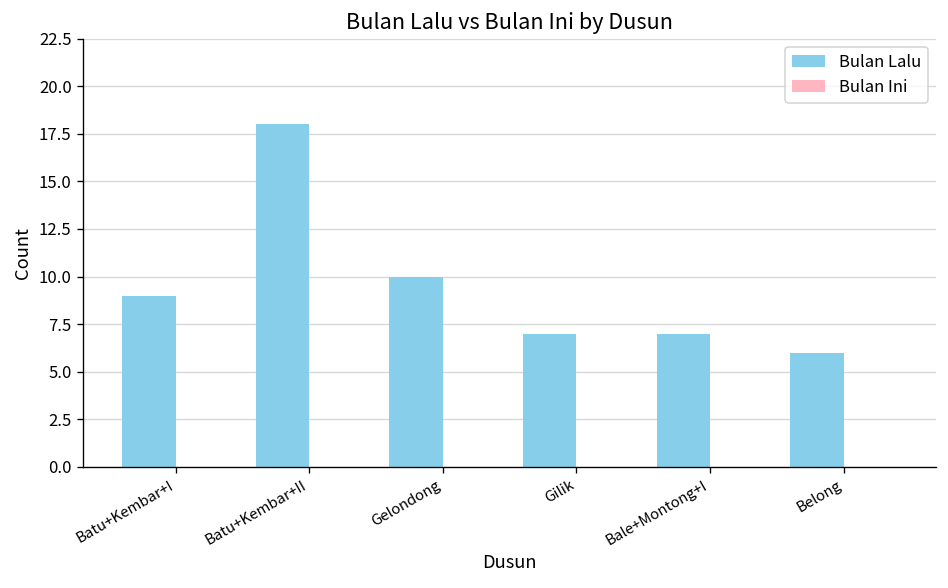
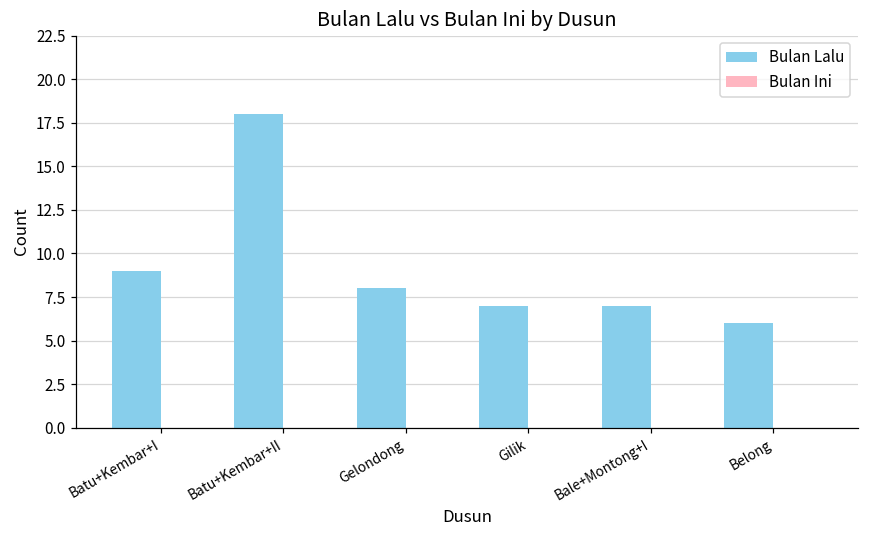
Bulan Lalu, Gelondong: 10 -> 8
